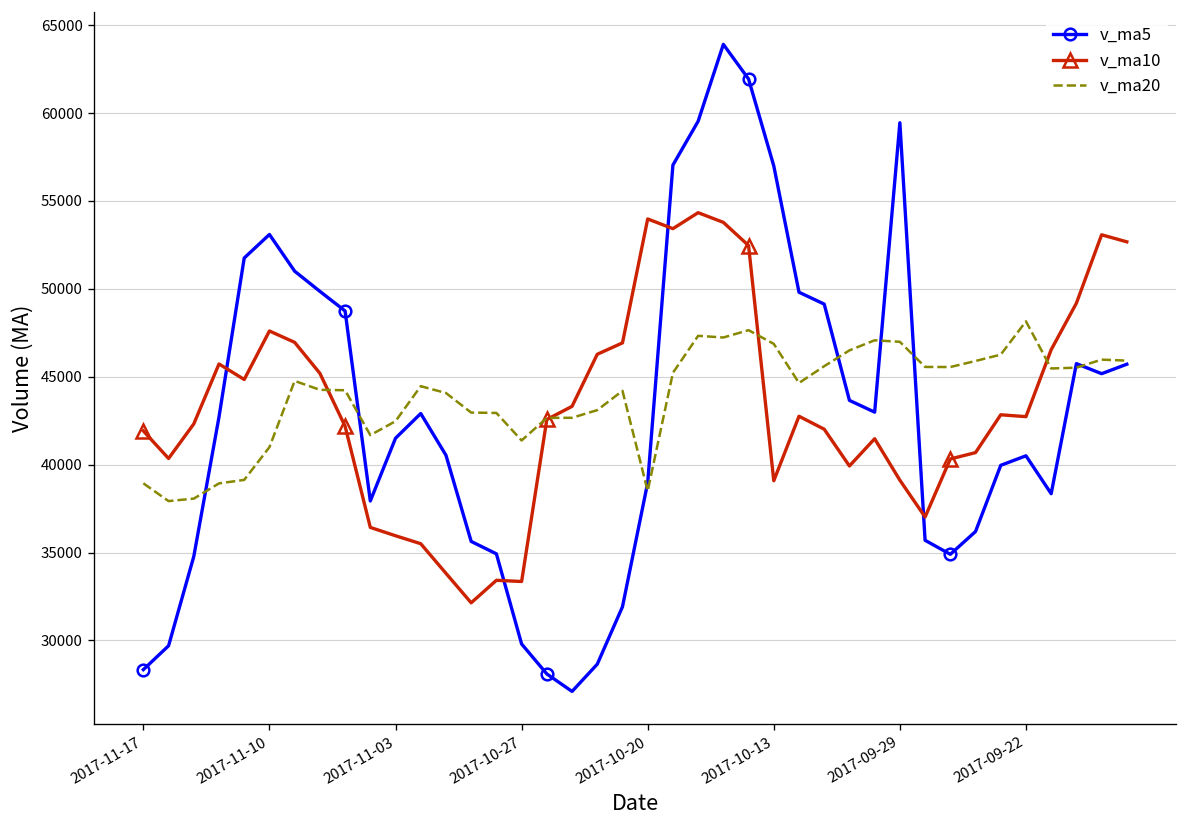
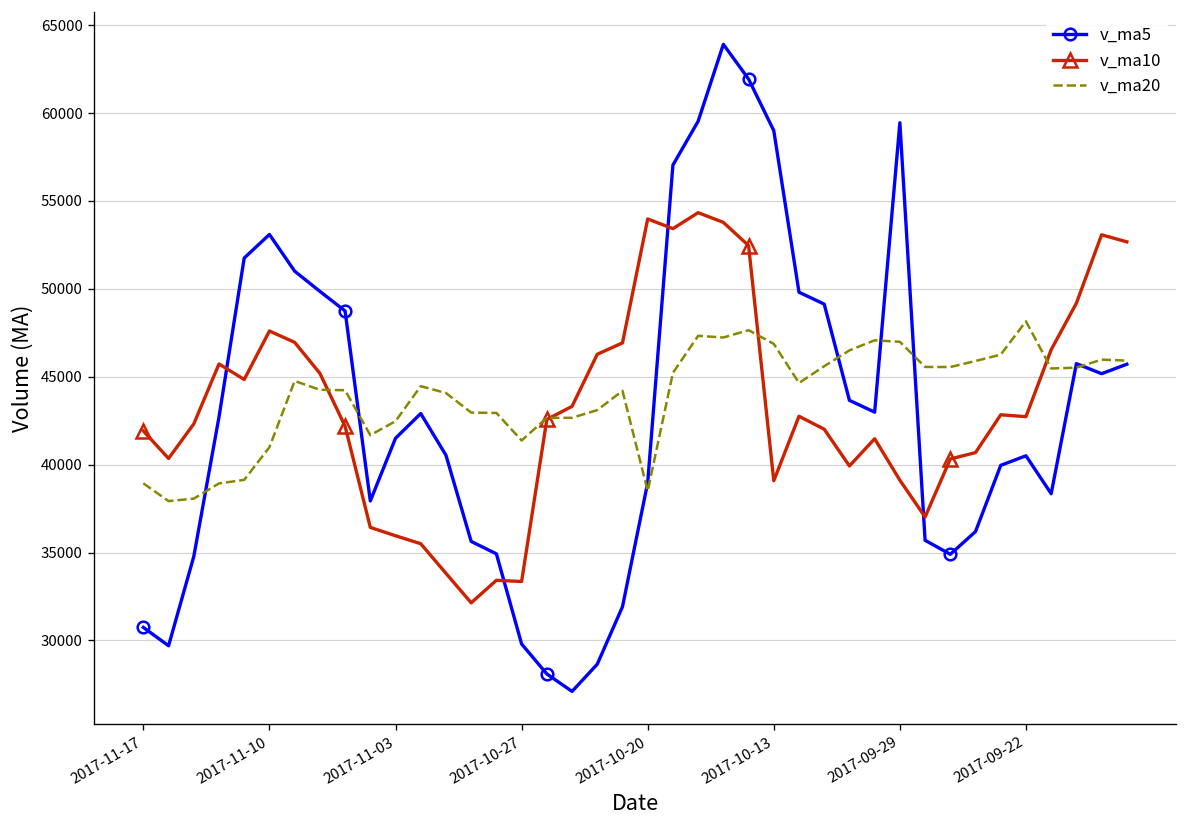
v_ma5, 2017-11-17: 28300 -> 30700
v_ma5, 2017-10-13: 57000 -> 59000
